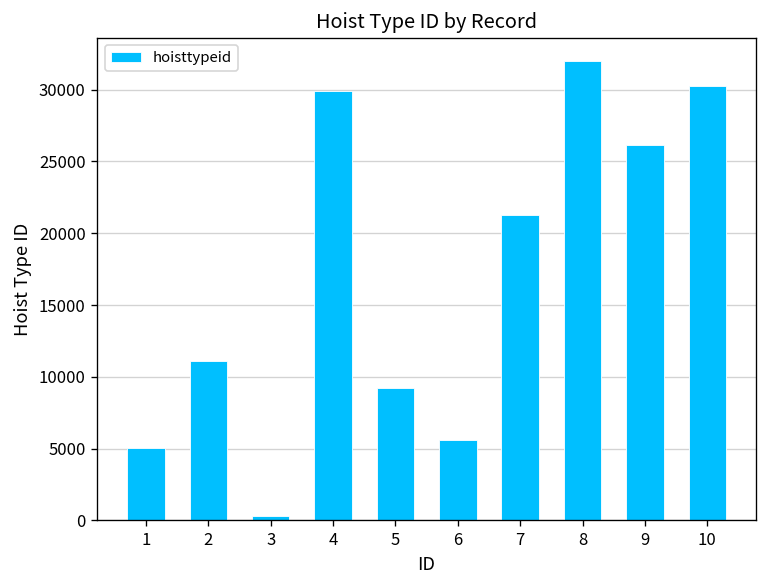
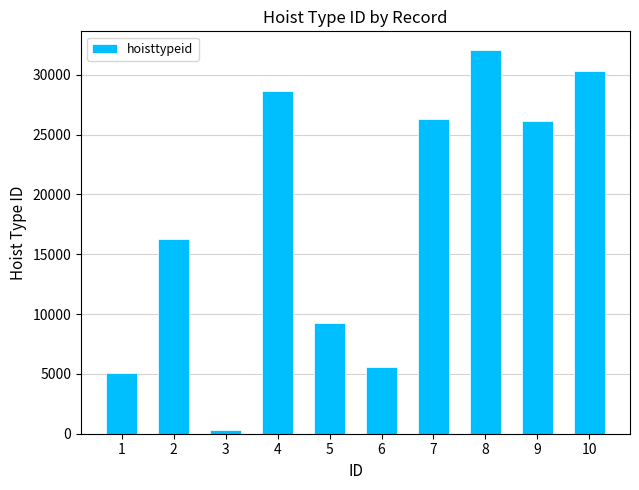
2: 11100 -> 16300
4: 29900 -> 28600
7: 21300 -> 26300
